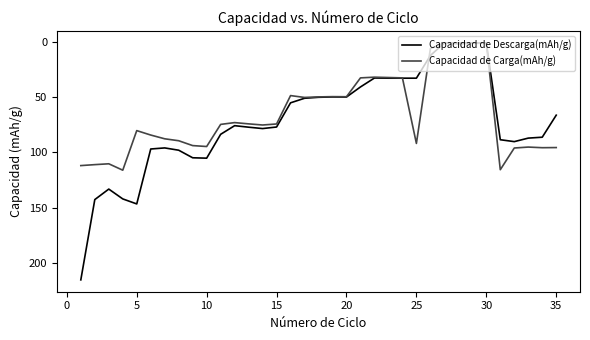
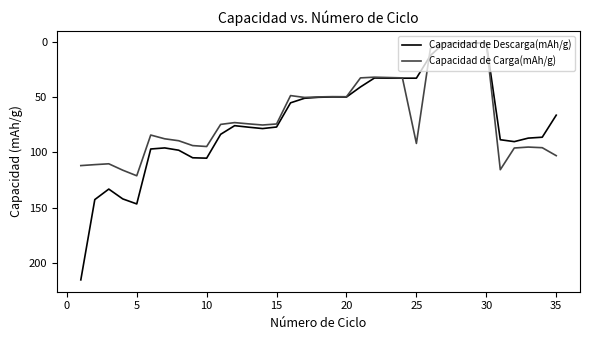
Capacidad de Carga(mAh/g), 5: 80 -> 121
Capacidad de Carga(mAh/g), 35: 96 -> 103
